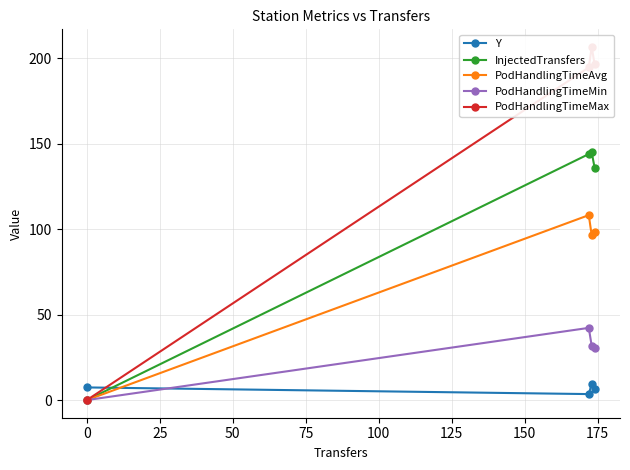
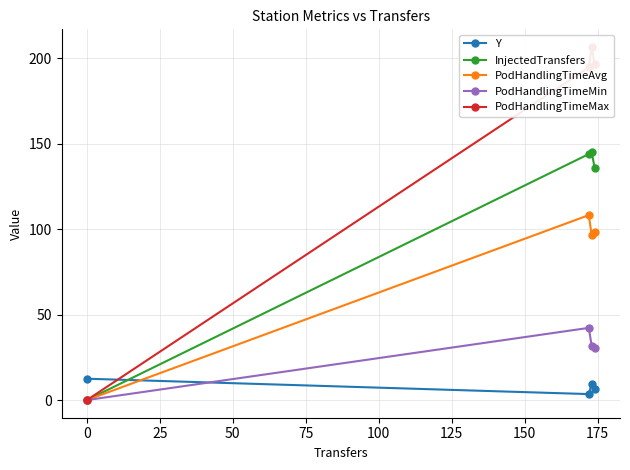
Y, 0: 7 -> 13
